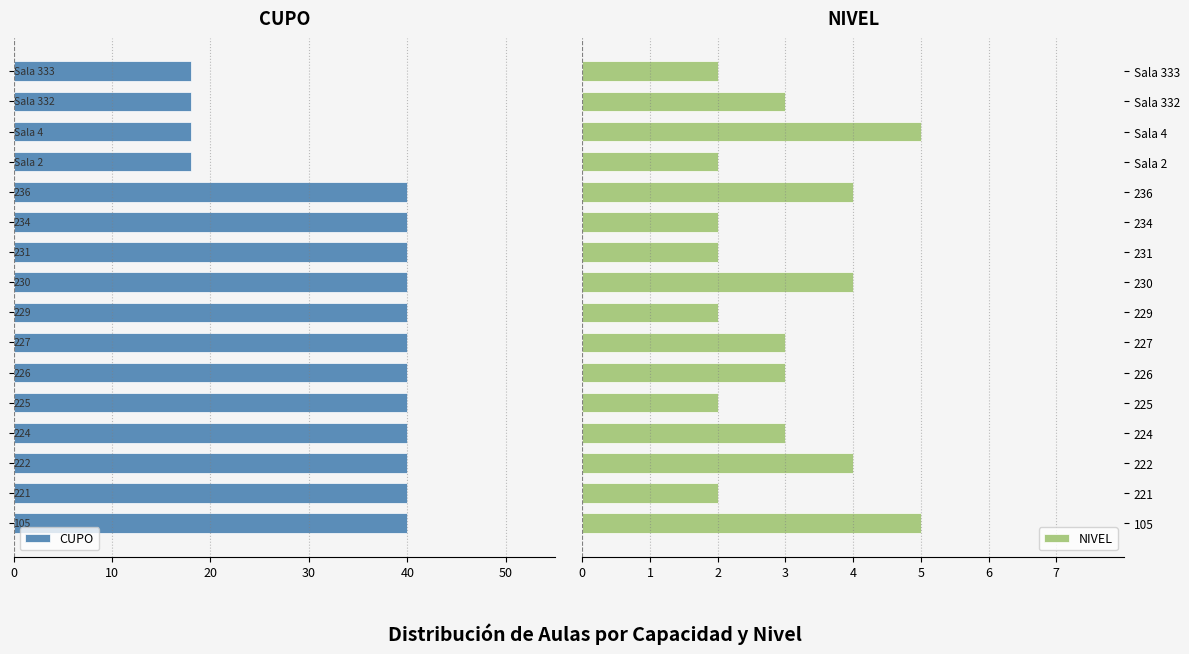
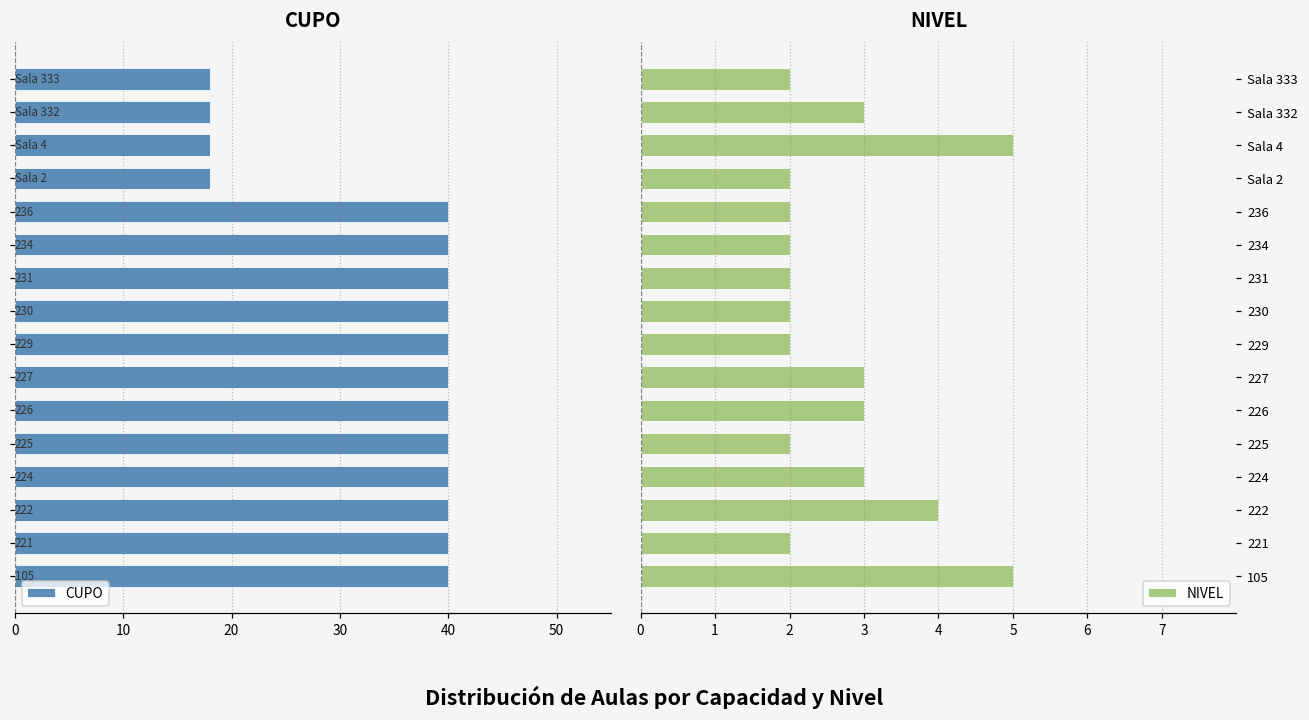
NIVEL, 236: 4 -> 2
NIVEL, 230: 4 -> 2
